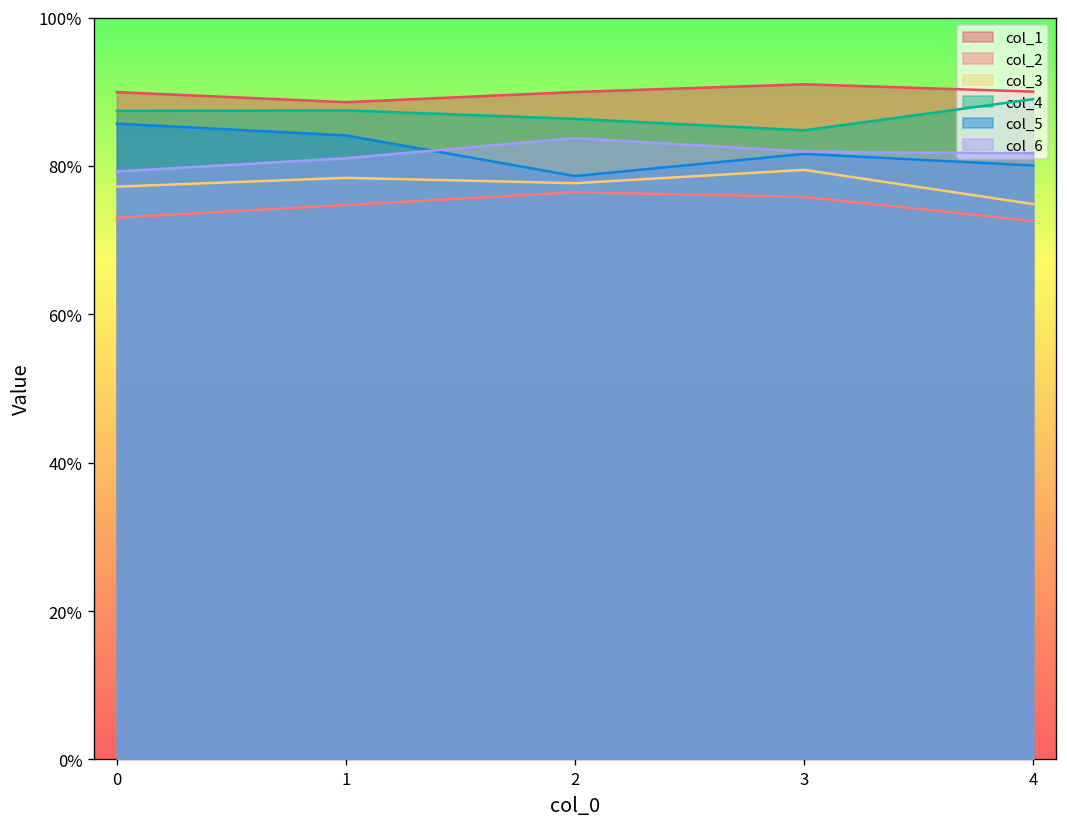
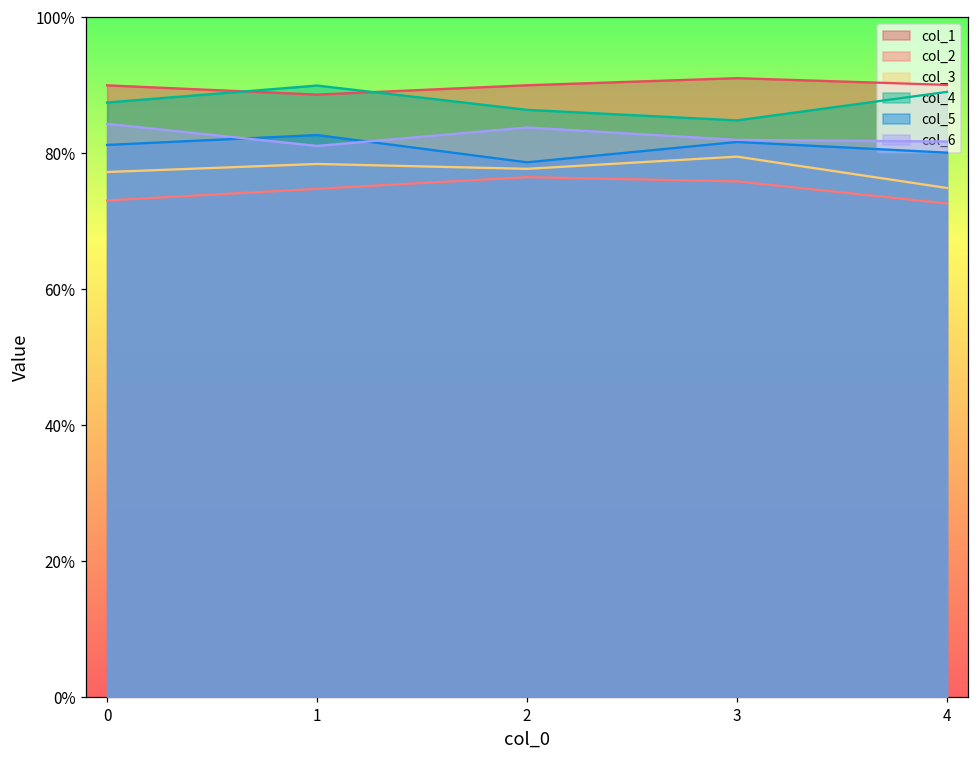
col_5, 0: 86% -> 81%
col_6, 0: 79% -> 84%
col_4, 1: 87% -> 90%
col_5, 1: 84% -> 83%
